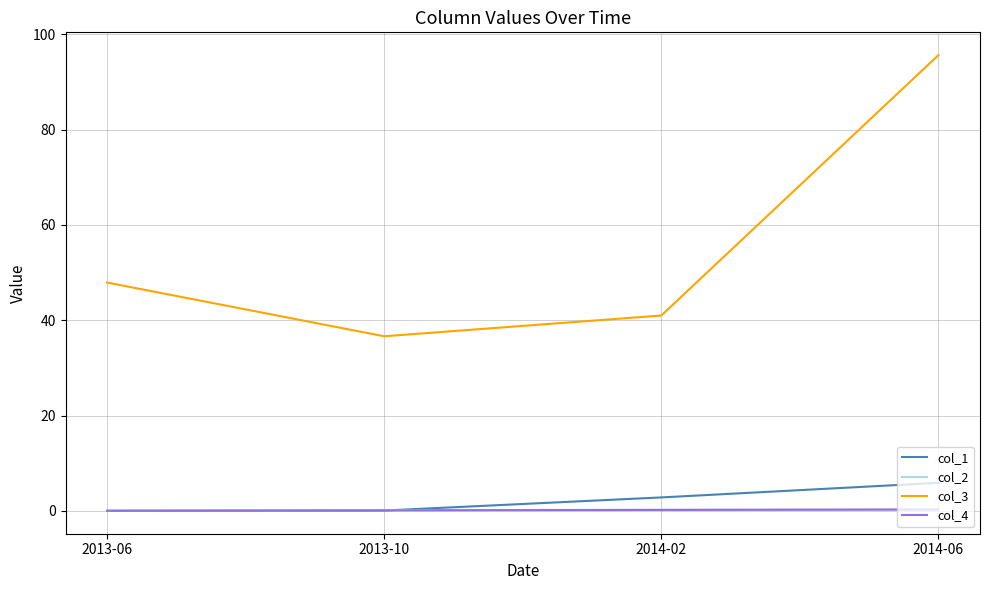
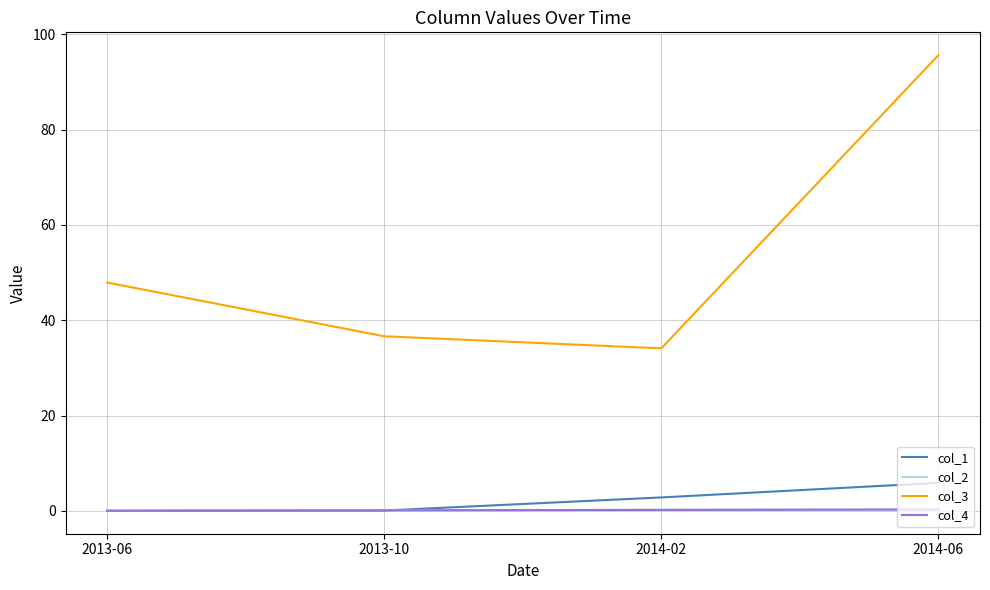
col_3, 2014-02: 41 -> 34
